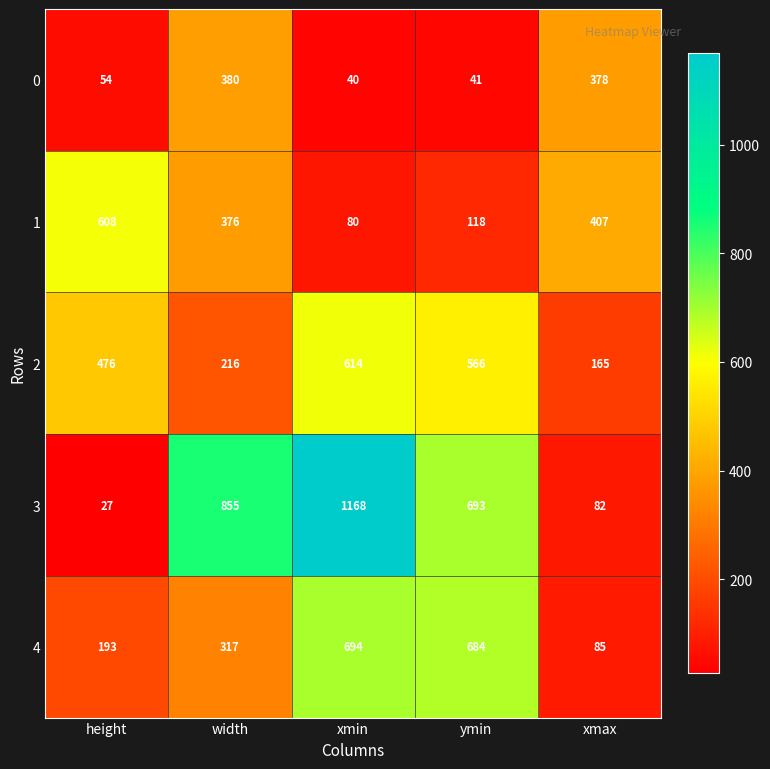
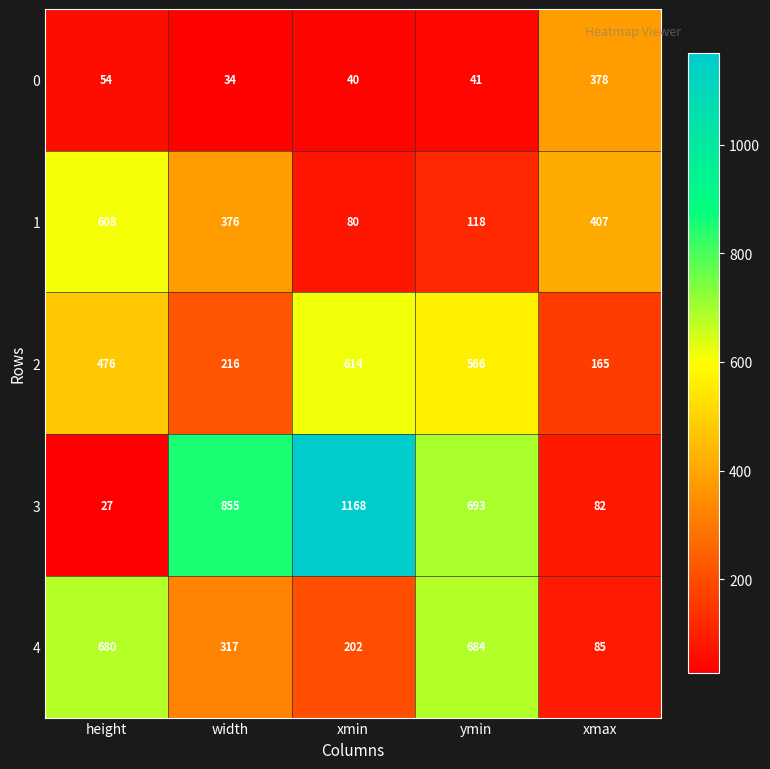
0, width: 380 -> 34
4, height: 193 -> 680
4, xmin: 694 -> 202
